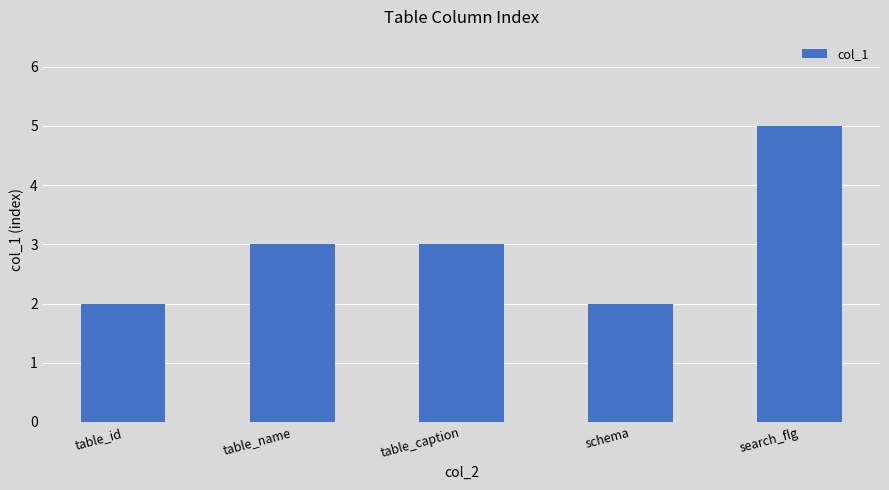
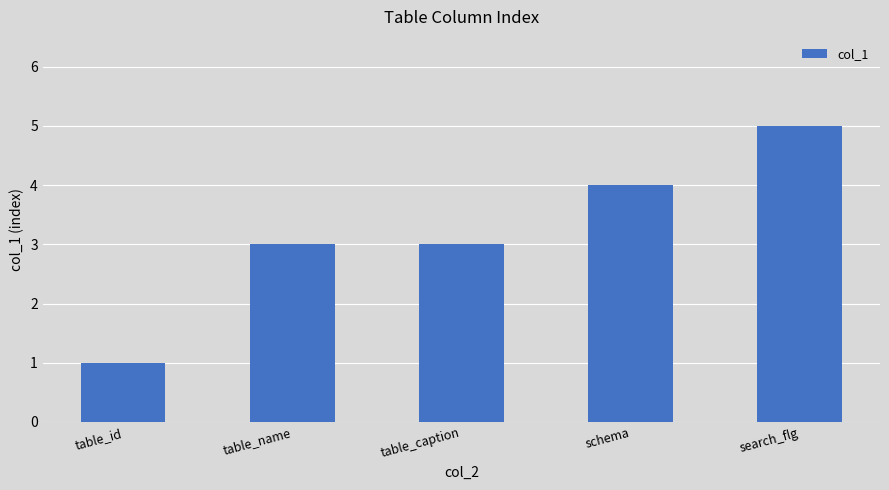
table_id: 2 -> 1
schema: 2 -> 4
